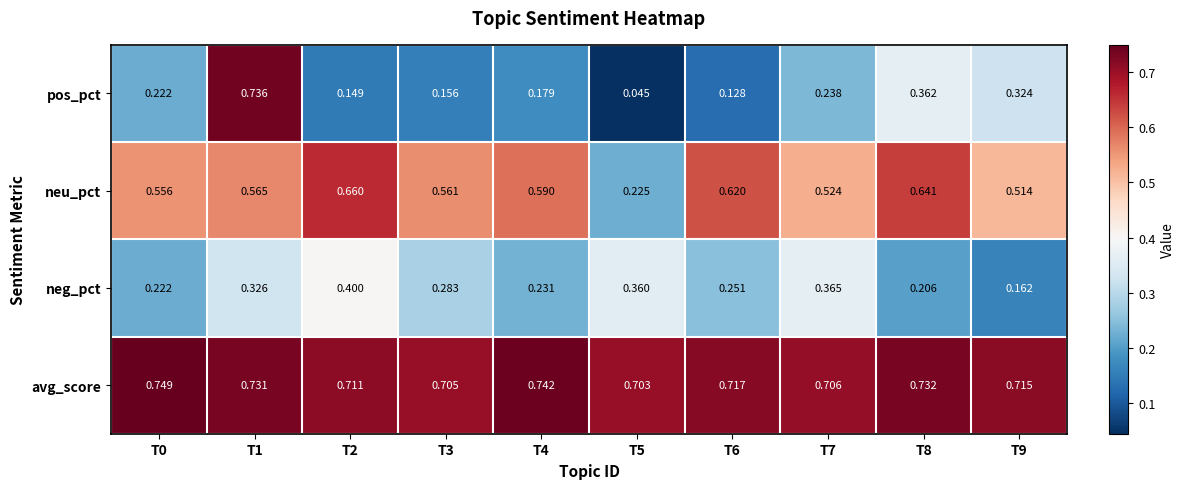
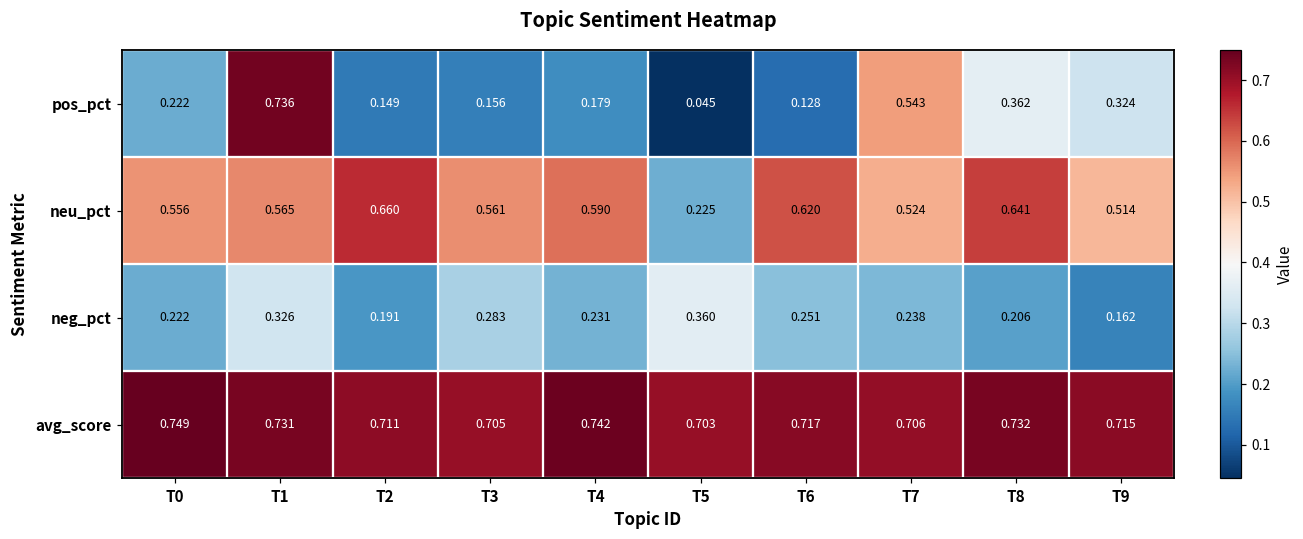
pos_pct, T7: 0.238 -> 0.543
neg_pct, T2: 0.400 -> 0.191
neg_pct, T7: 0.365 -> 0.238
